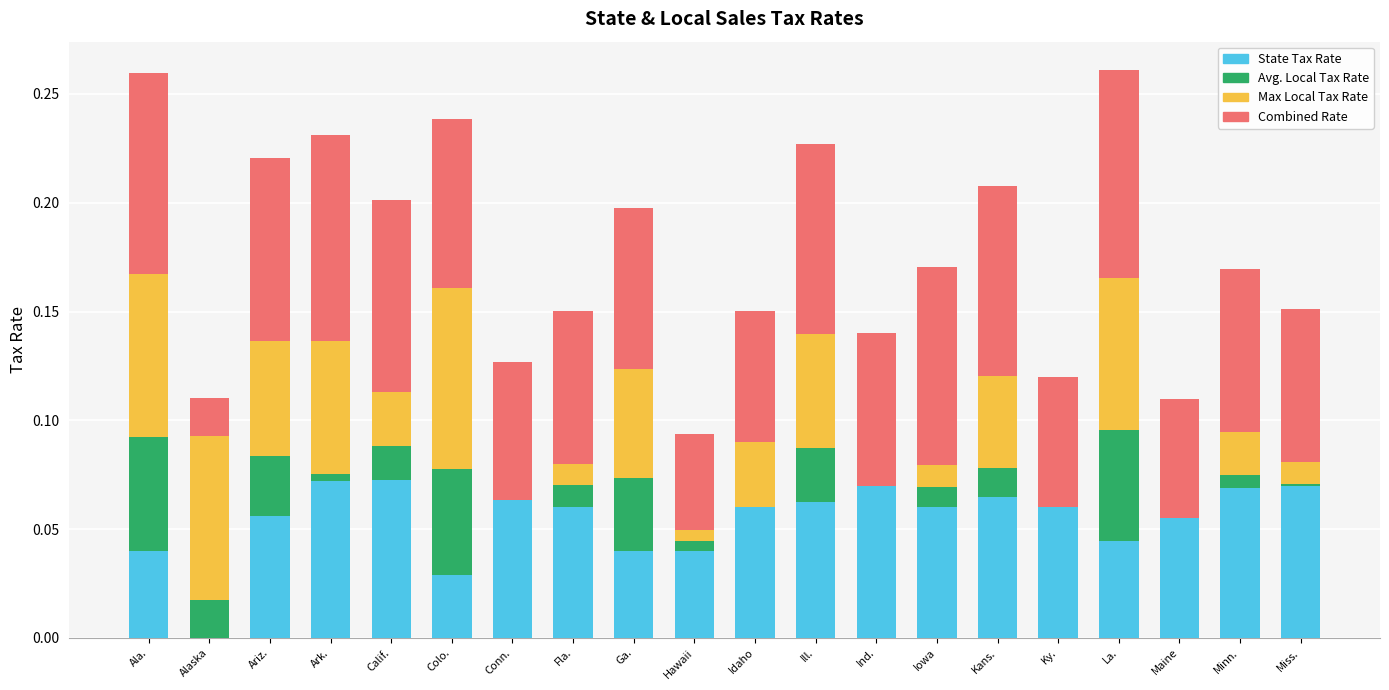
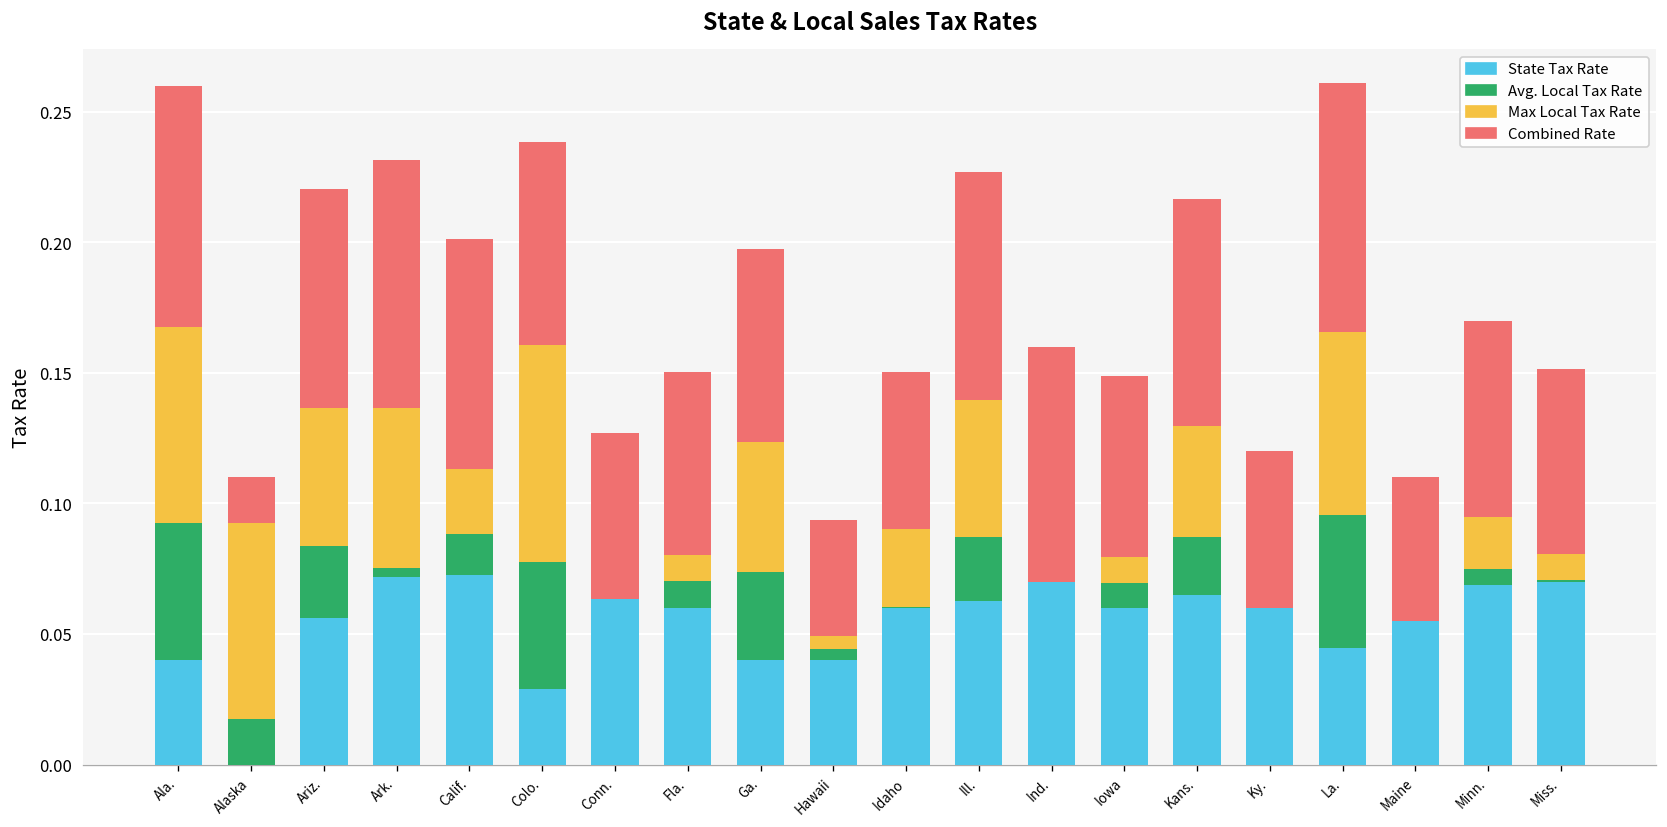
Combined Rate, Ind.: 0.07 -> 0.09
Combined Rate, Iowa: 0.091 -> 0.069
Avg. Local Tax Rate, Kans.: 0.013 -> 0.022
